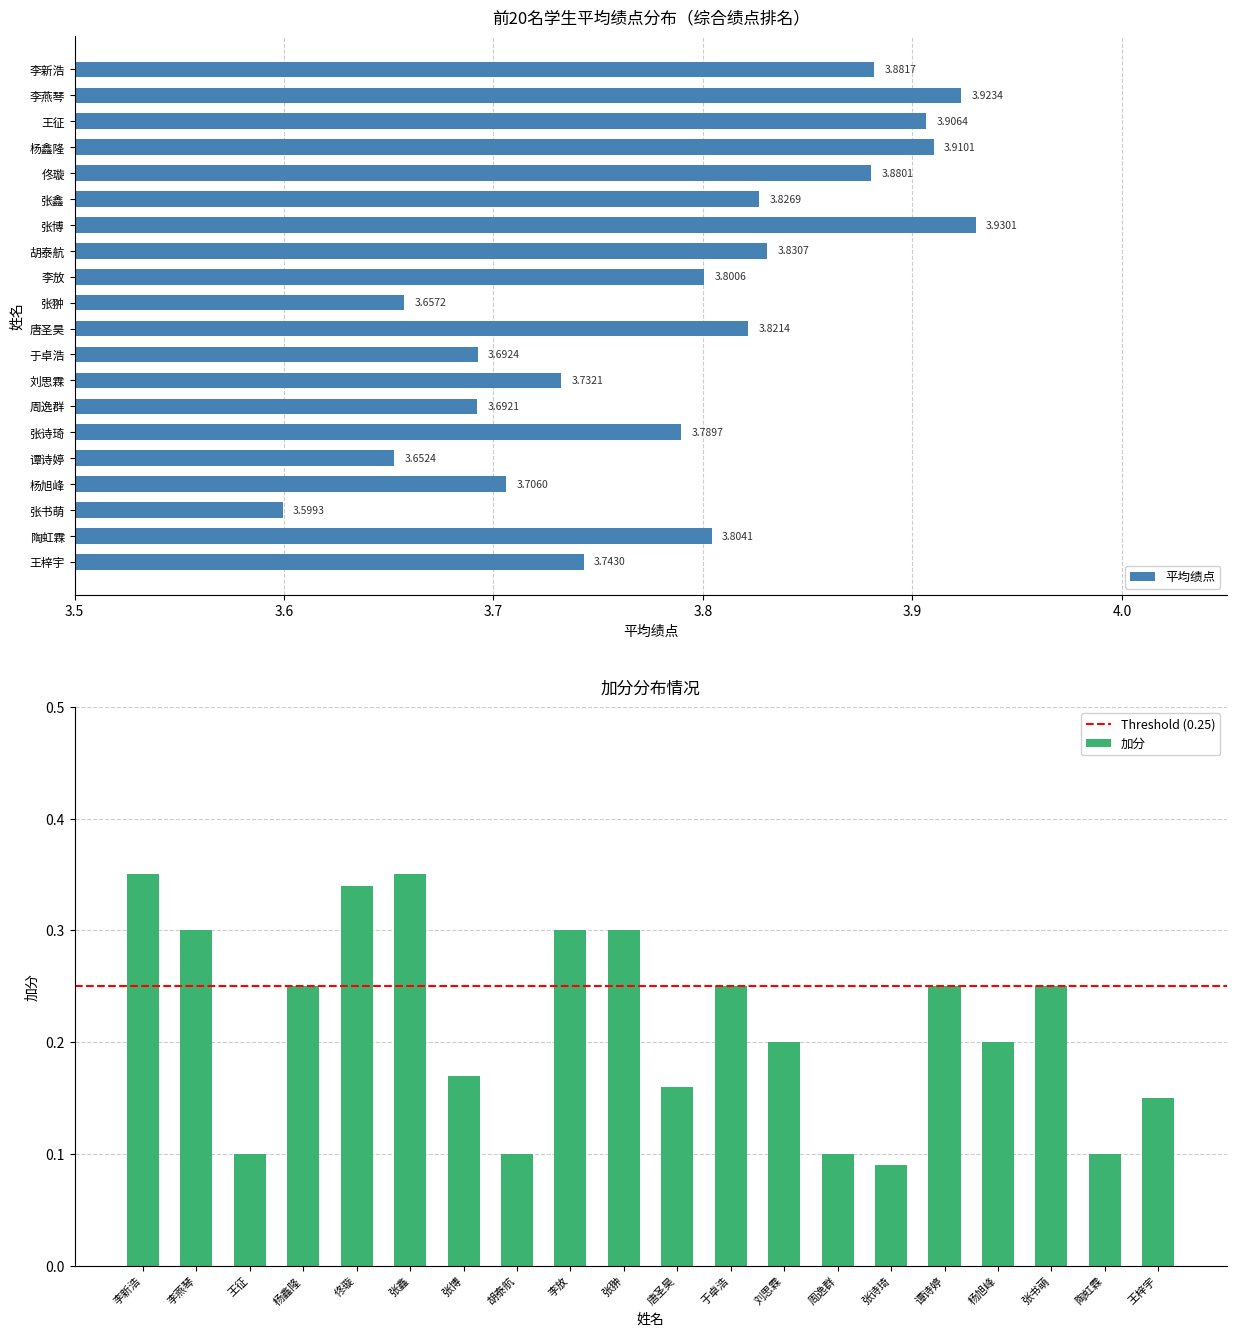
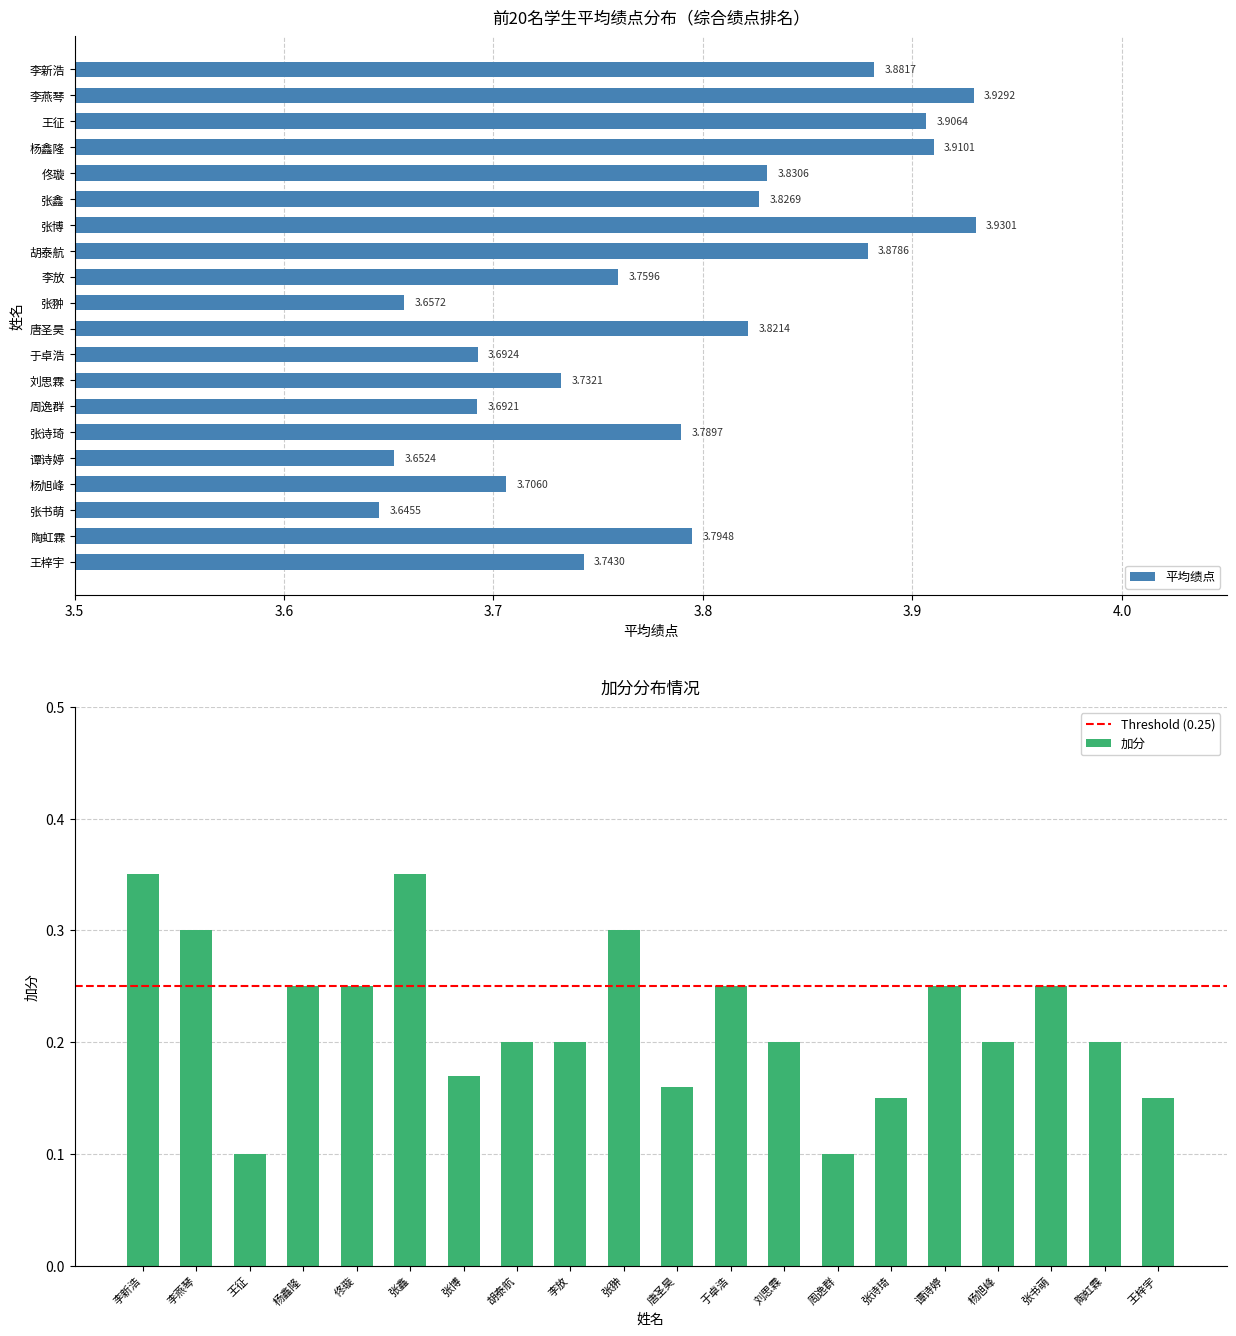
前20名学生平均绩点分布（综合绩点排名）, 李燕琴: 3.9234 -> 3.9292
前20名学生平均绩点分布（综合绩点排名）, 佟璇: 3.8801 -> 3.8306
前20名学生平均绩点分布（综合绩点排名）, 胡泰航: 3.8307 -> 3.8786
前20名学生平均绩点分布（综合绩点排名）, 李放: 3.8006 -> 3.7596
前20名学生平均绩点分布（综合绩点排名）, 张书萌: 3.5993 -> 3.6455
前20名学生平均绩点分布（综合绩点排名）, 陶虹霖: 3.8041 -> 3.7948
加分分布情况, 佟璇: 0.34 -> 0.25
加分分布情况, 胡泰航: 0.1 -> 0.2
加分分布情况, 李放: 0.3 -> 0.2
加分分布情况, 张诗琦: 0.09 -> 0.15
加分分布情况, 陶虹霖: 0.1 -> 0.2
